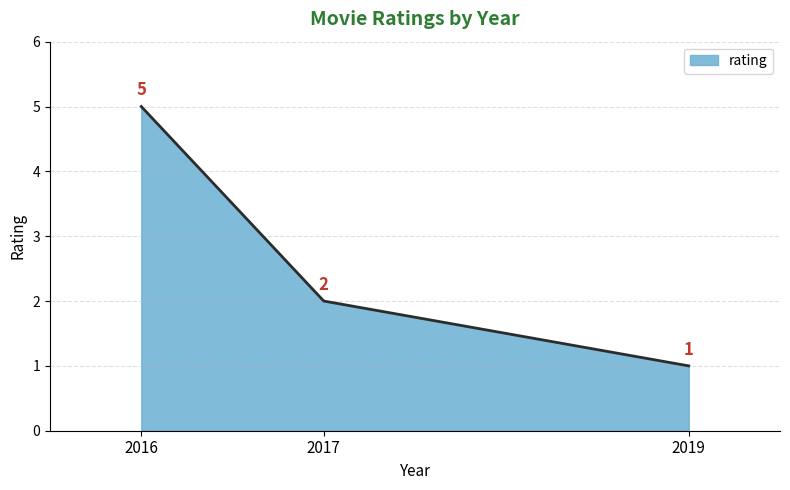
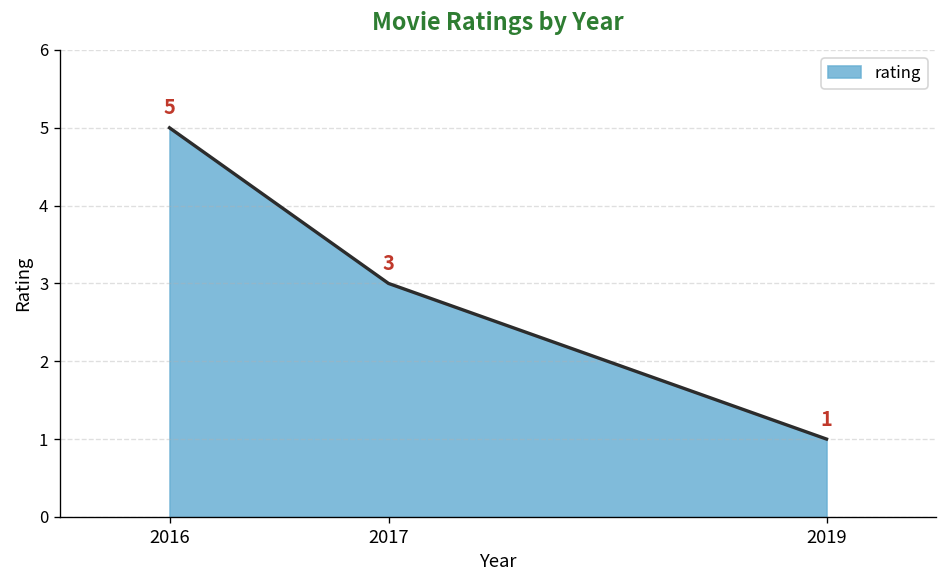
2017: 2 -> 3
